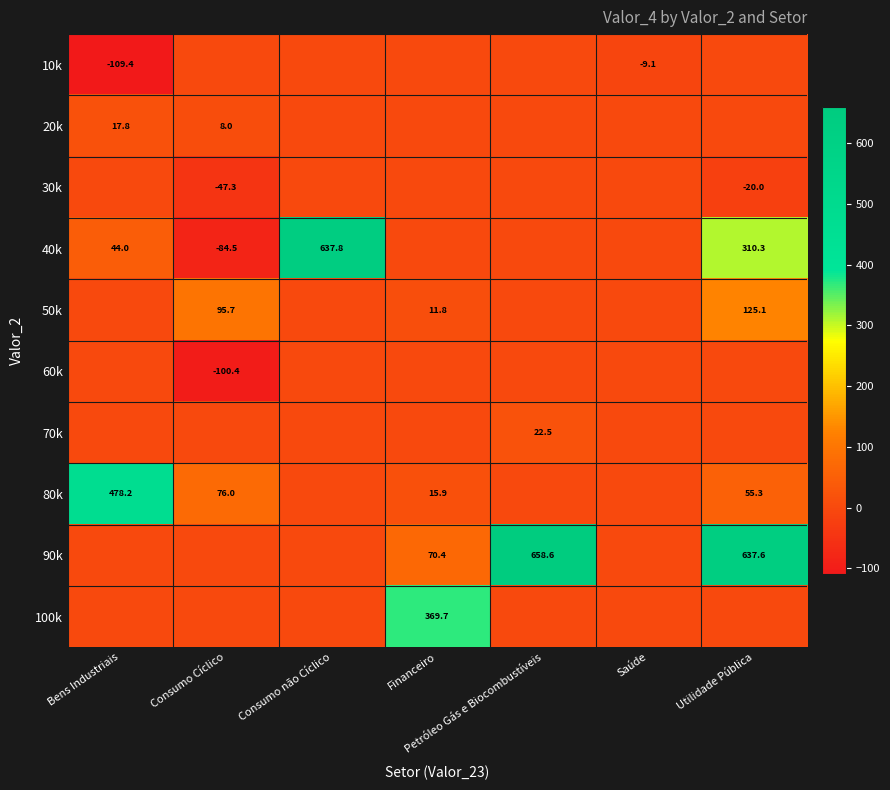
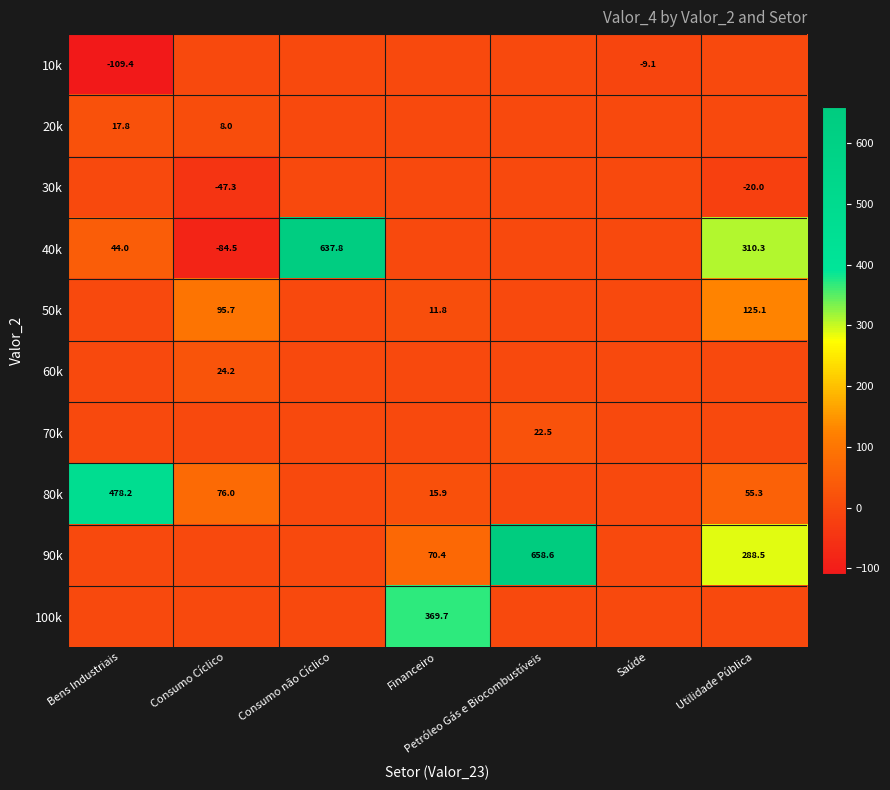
60k, Consumo Cíclico: -100.4 -> 24.2
90k, Utilidade Pública: 637.6 -> 288.5
